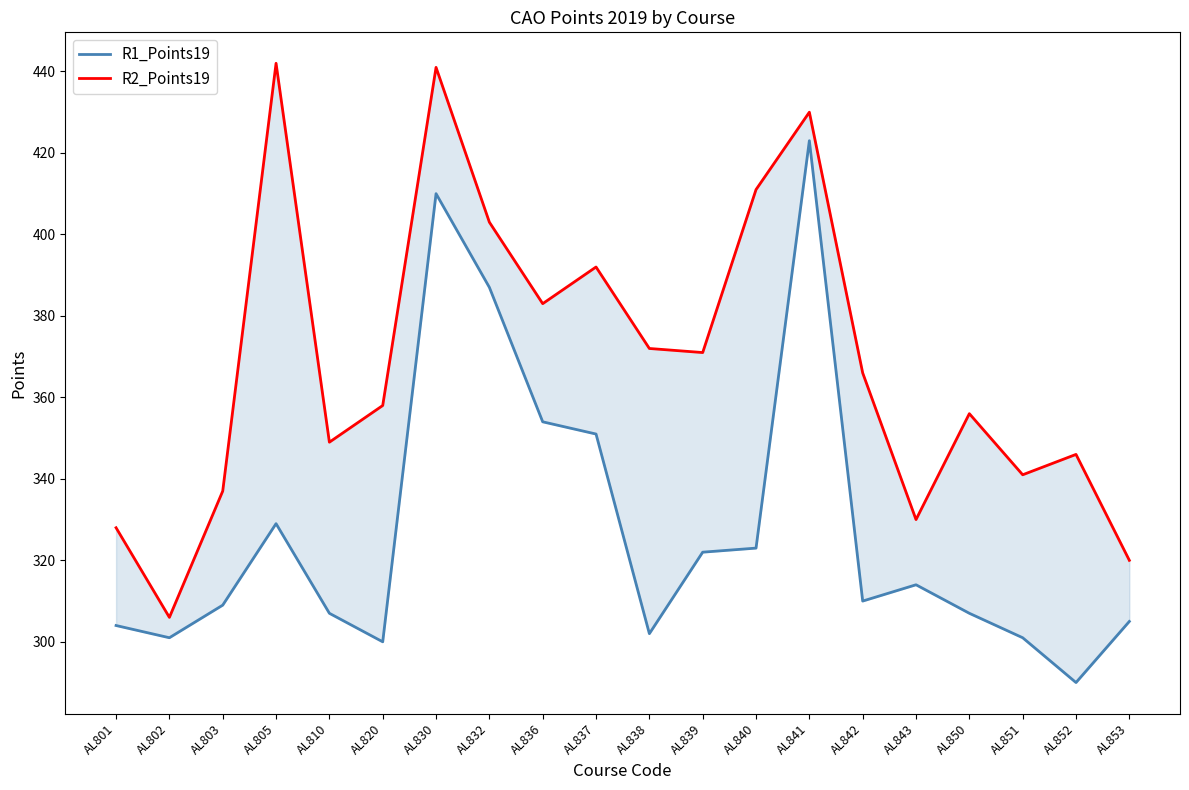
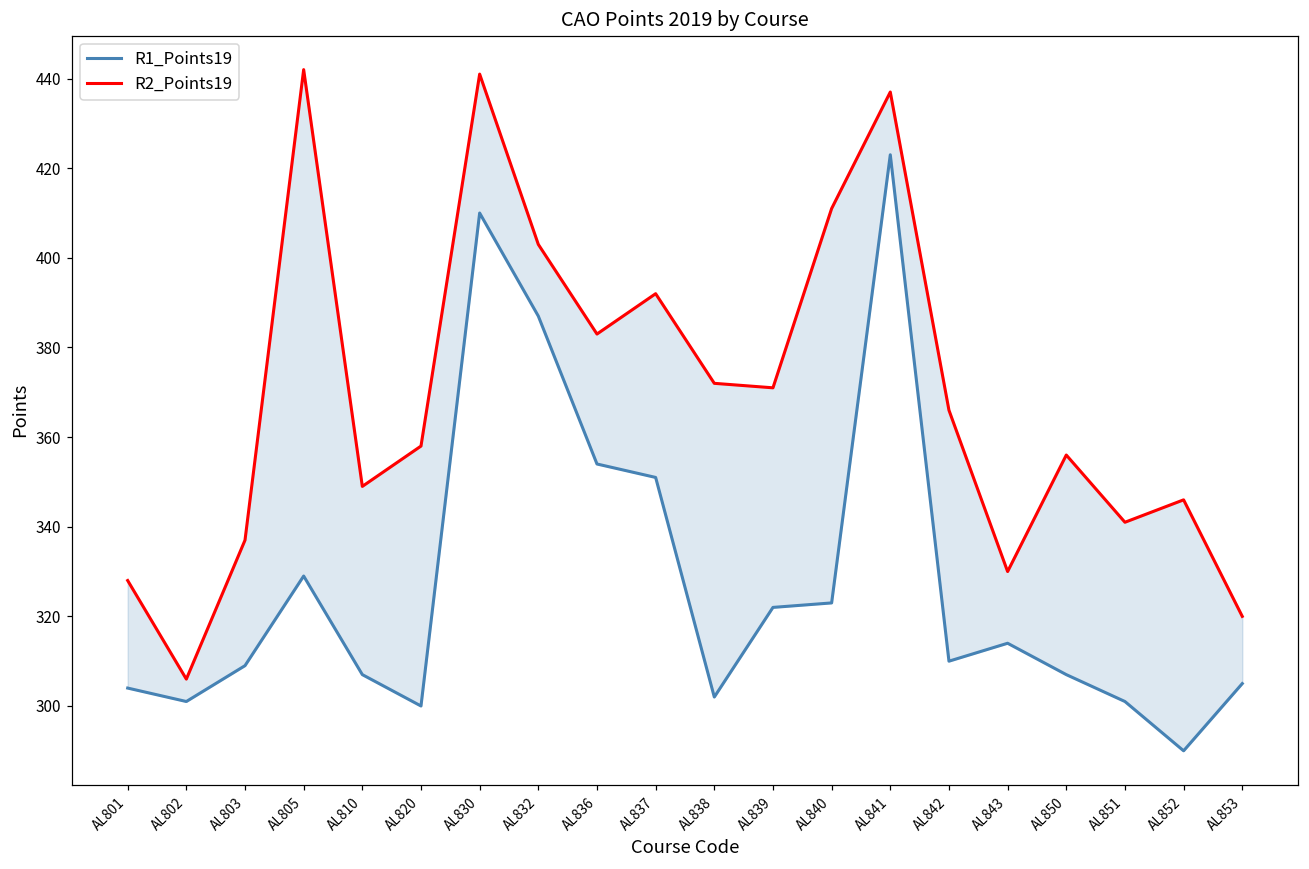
R2_Points19, AL841: 430 -> 437
